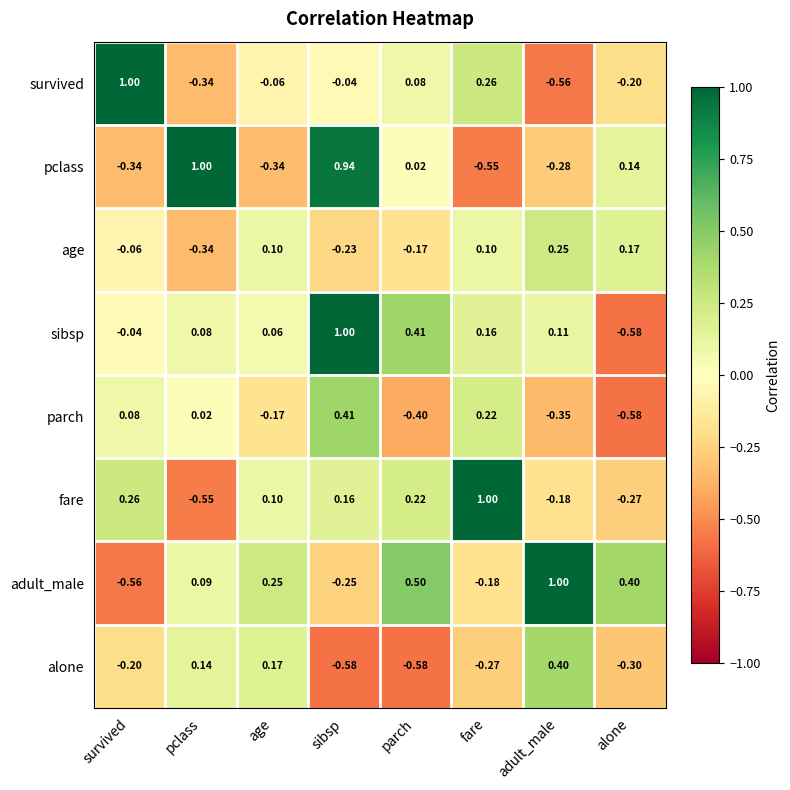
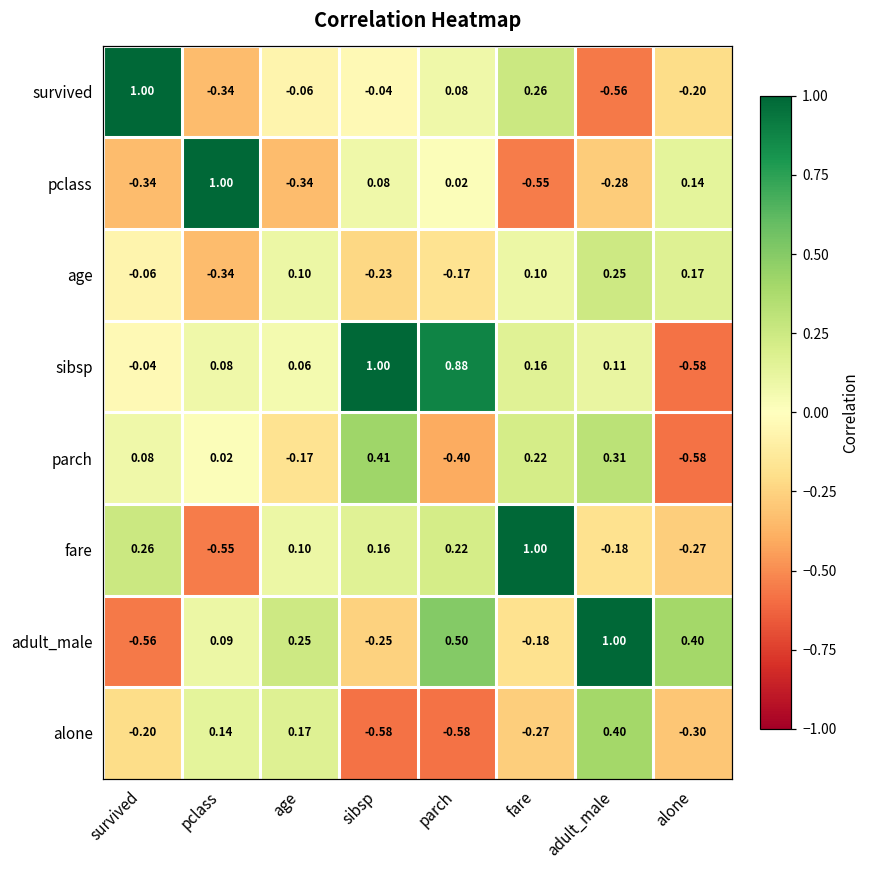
pclass, sibsp: 0.94 -> 0.08
sibsp, parch: 0.41 -> 0.88
parch, adult_male: -0.35 -> 0.31
